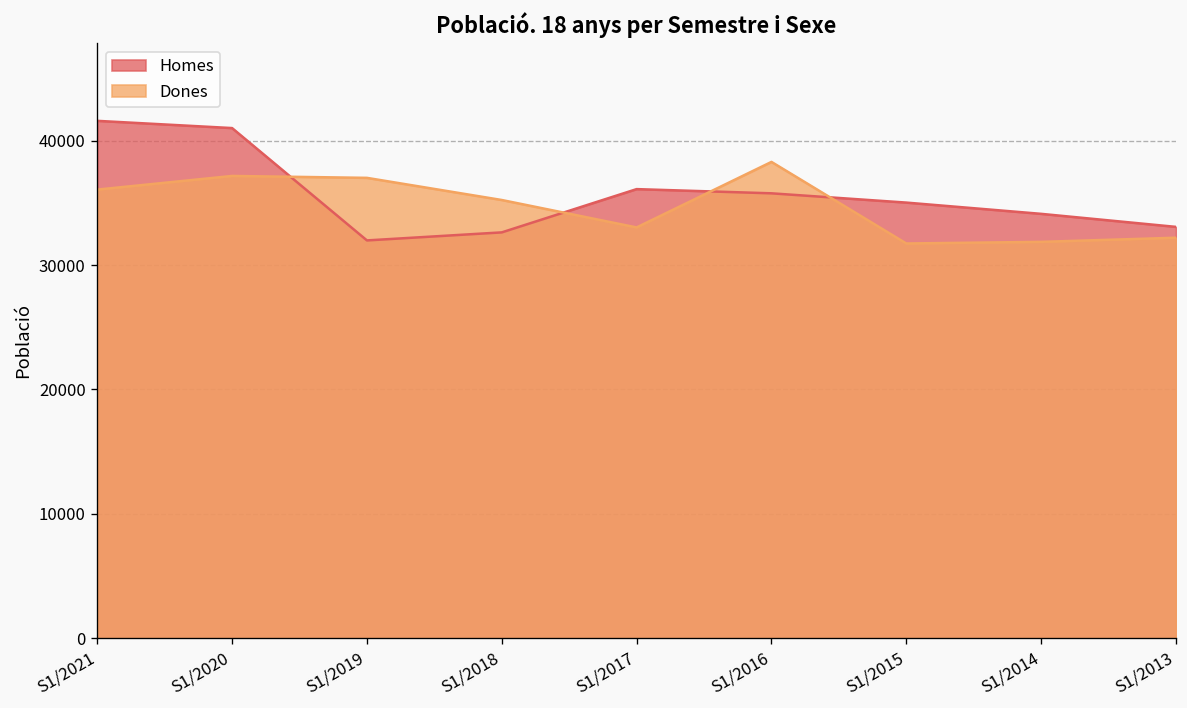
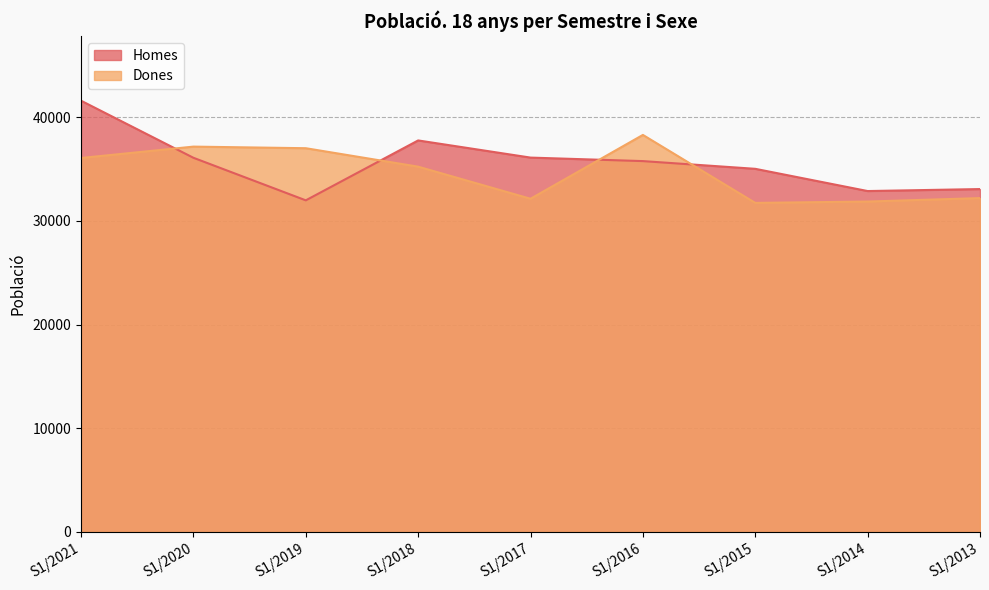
Homes, S1/2020: 41000 -> 36100
Homes, S1/2018: 32600 -> 37800
Dones, S1/2017: 33000 -> 32100
Homes, S1/2014: 34100 -> 32900
